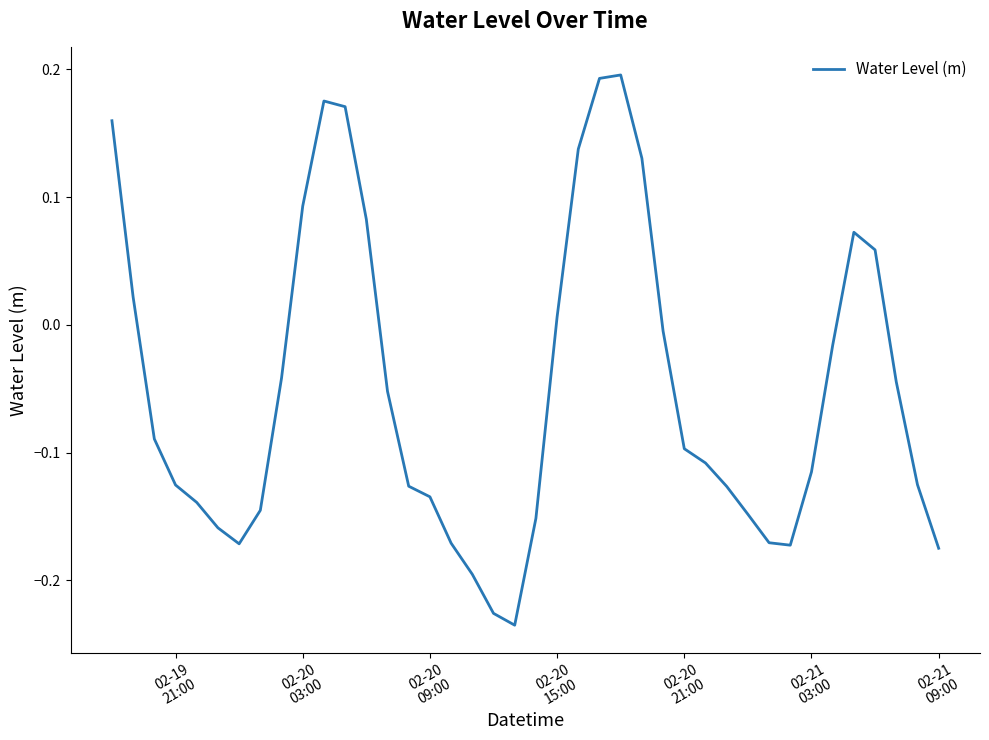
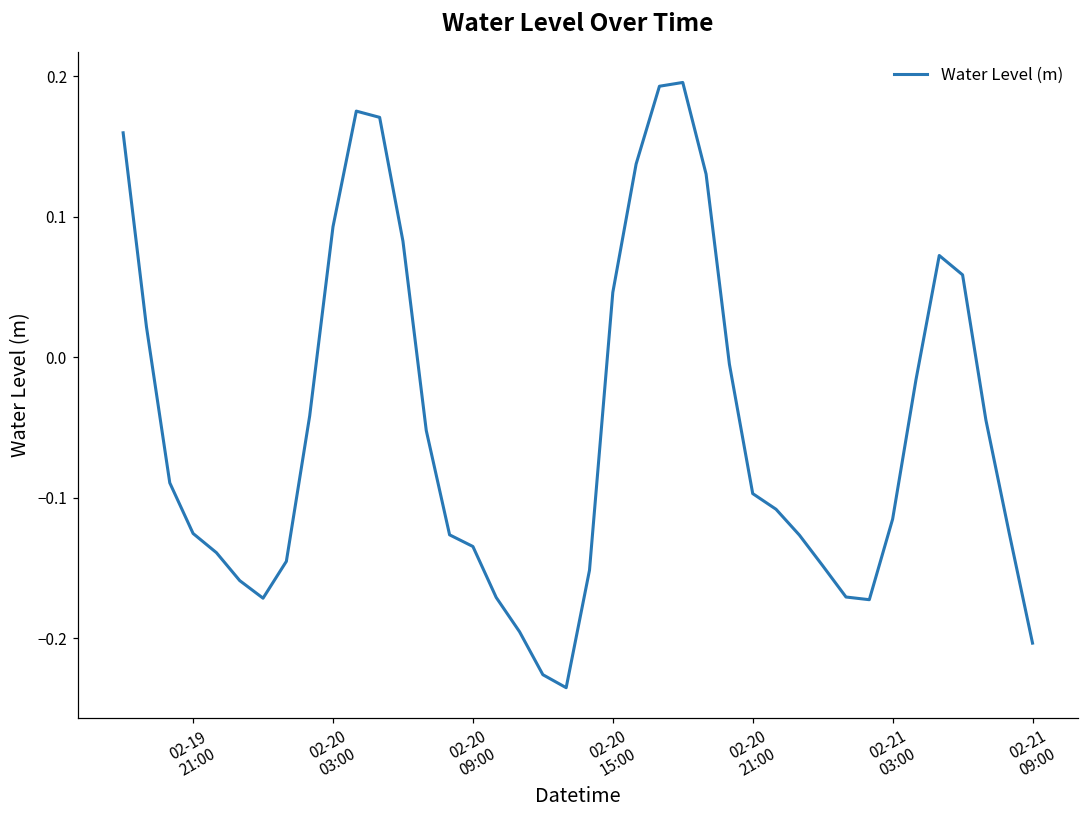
02-20 15:00: 0.006 -> 0.046
02-21 09:00: -0.175 -> -0.204
